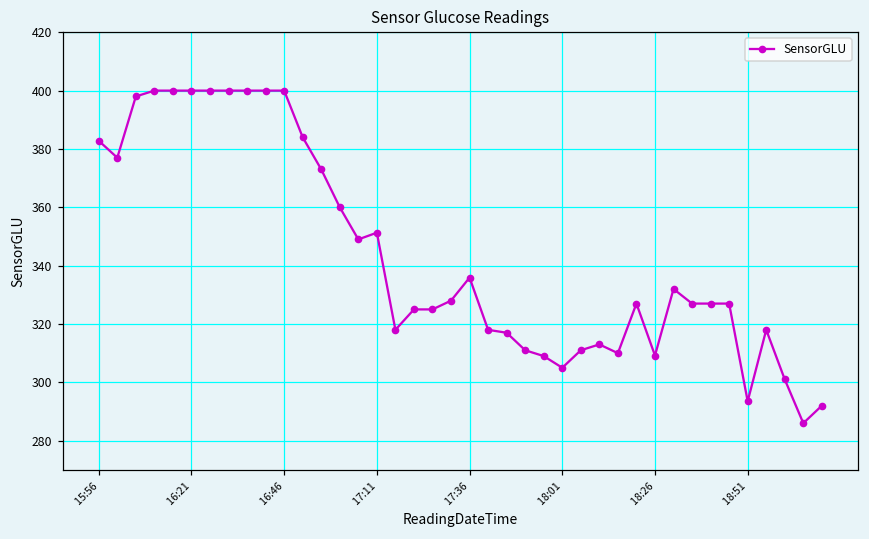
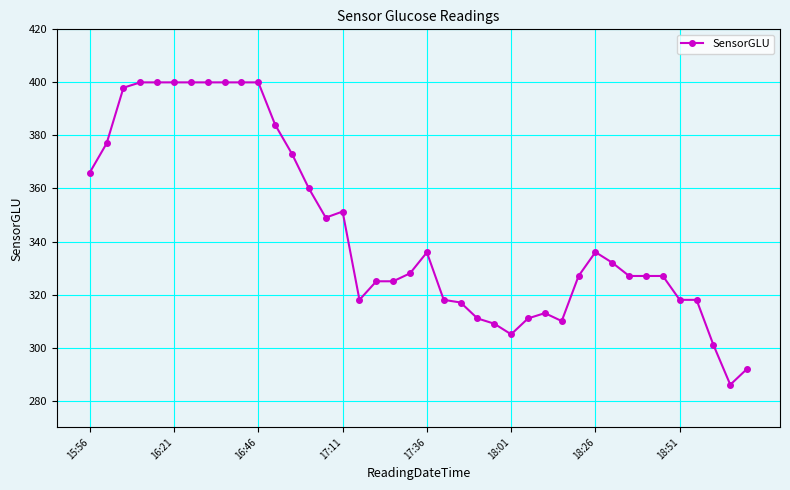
15:56: 383 -> 366
18:26: 309 -> 336
18:51: 294 -> 318
